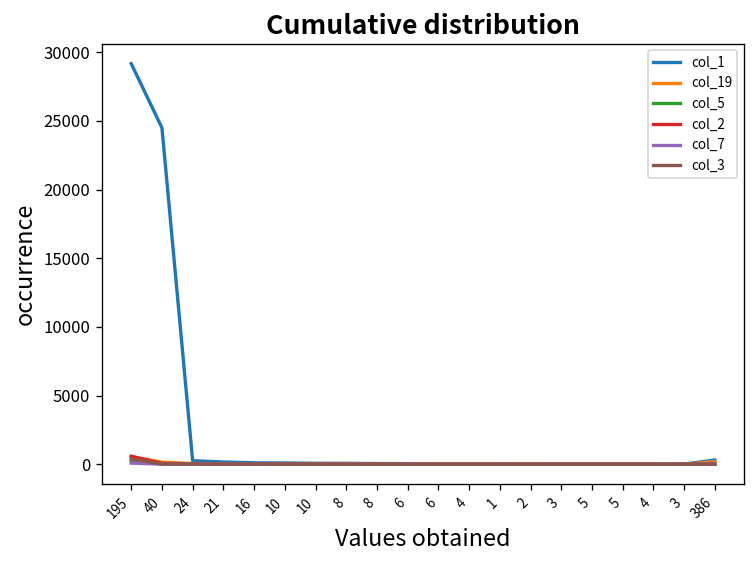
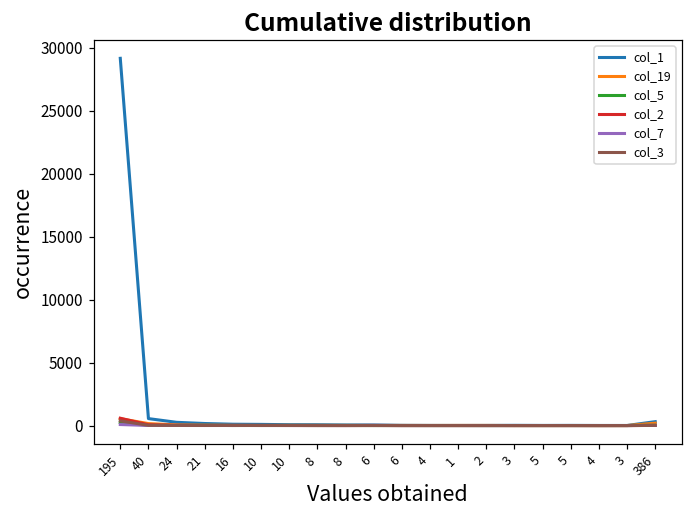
col_1, 40: 24500 -> 600
